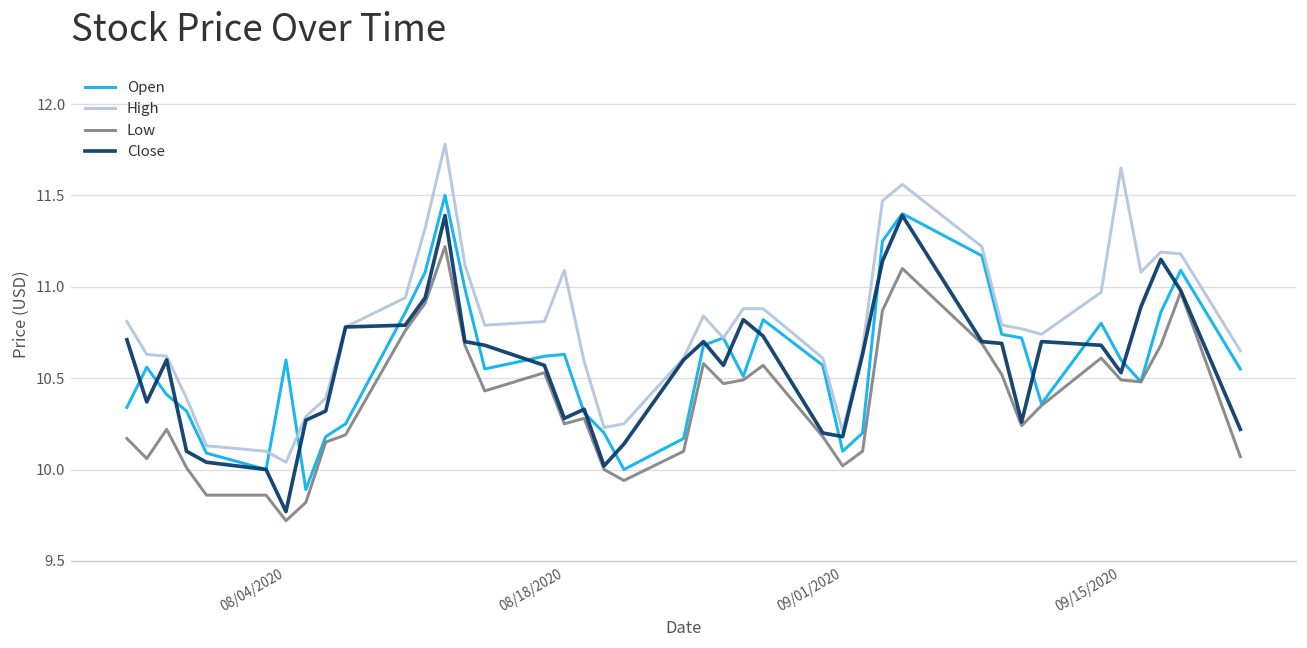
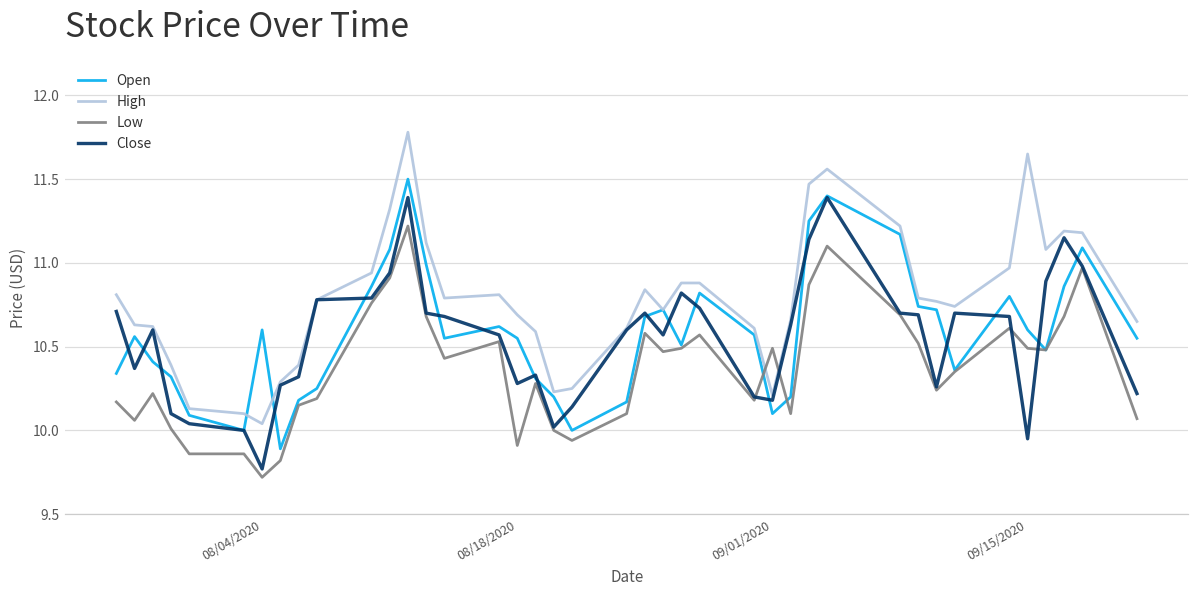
Open, 08/18/2020: 10.63 -> 10.55
High, 08/18/2020: 11.09 -> 10.69
Low, 08/18/2020: 10.25 -> 9.91
Low, 09/01/2020: 10.02 -> 10.49
Close, 09/15/2020: 10.53 -> 9.95
